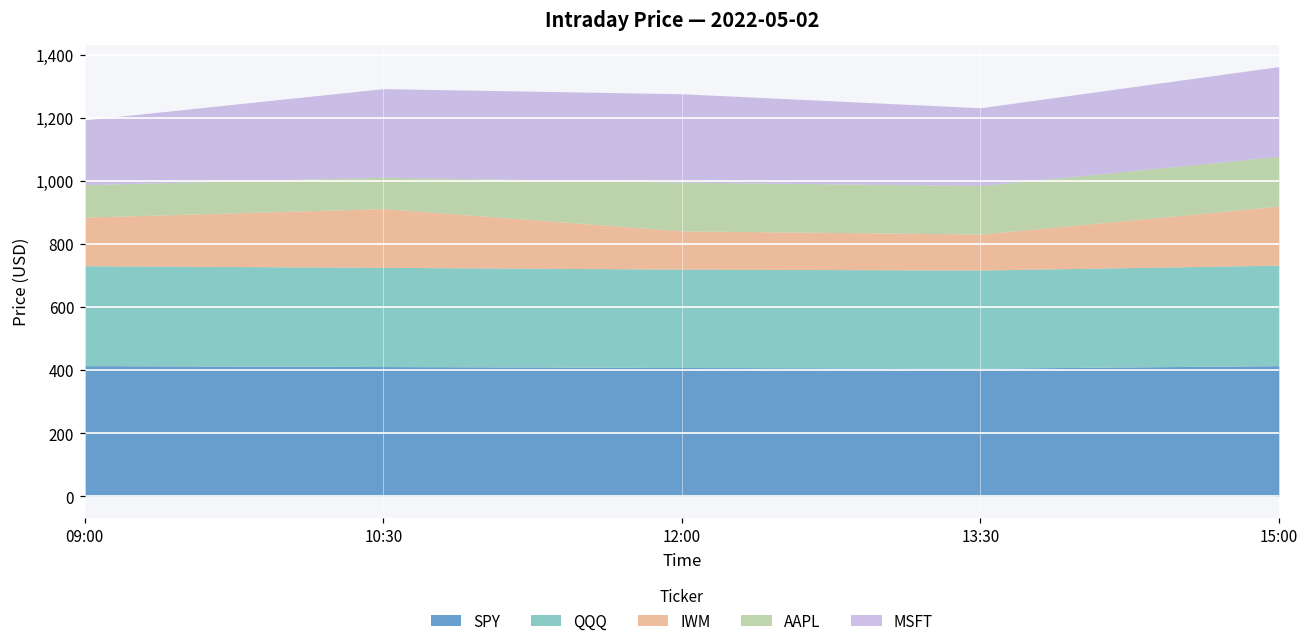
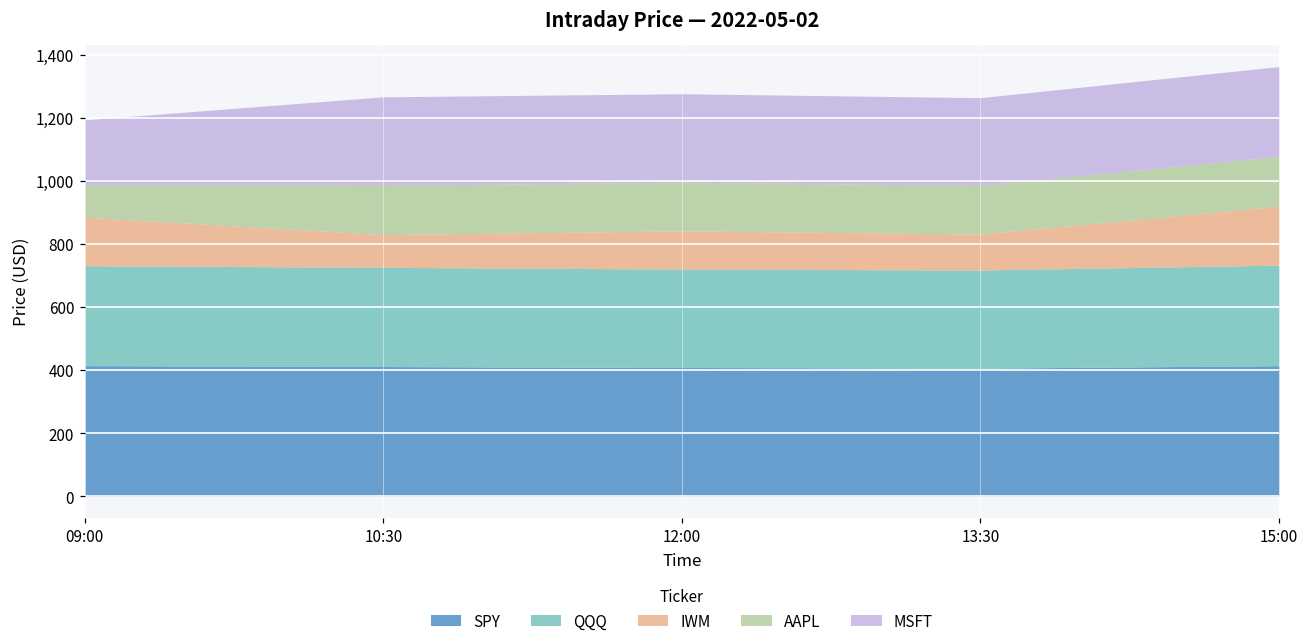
IWM, 10:30: 190 -> 100
AAPL, 10:30: 100 -> 160
MSFT, 13:30: 250 -> 280
